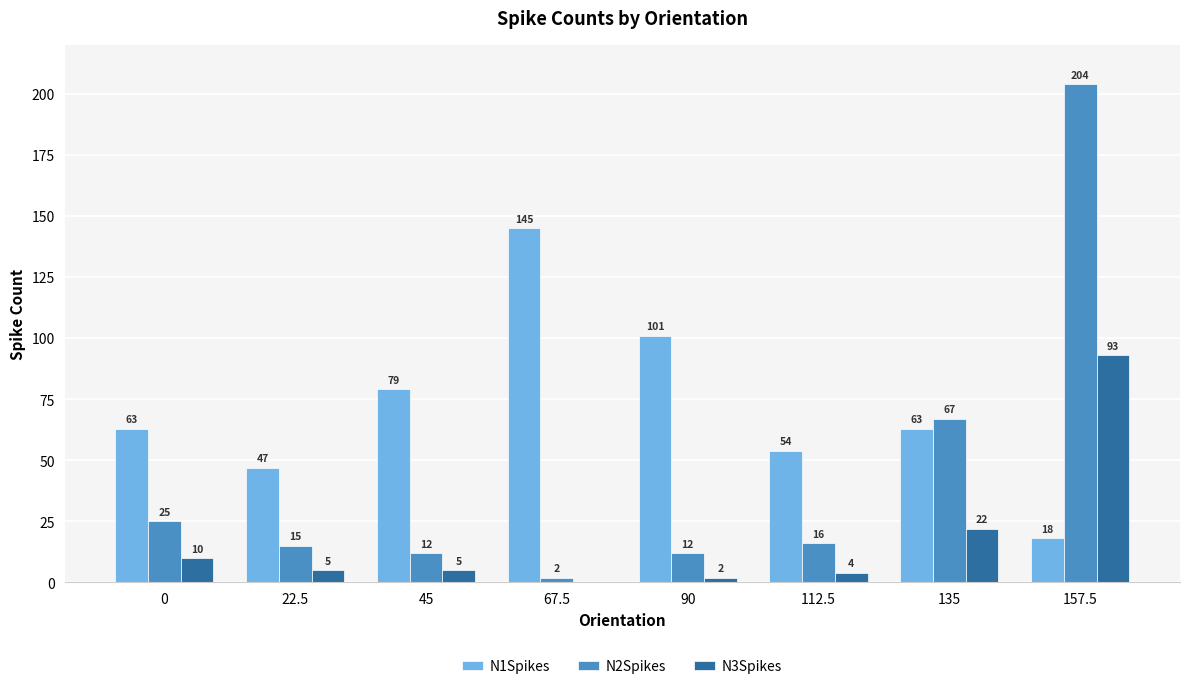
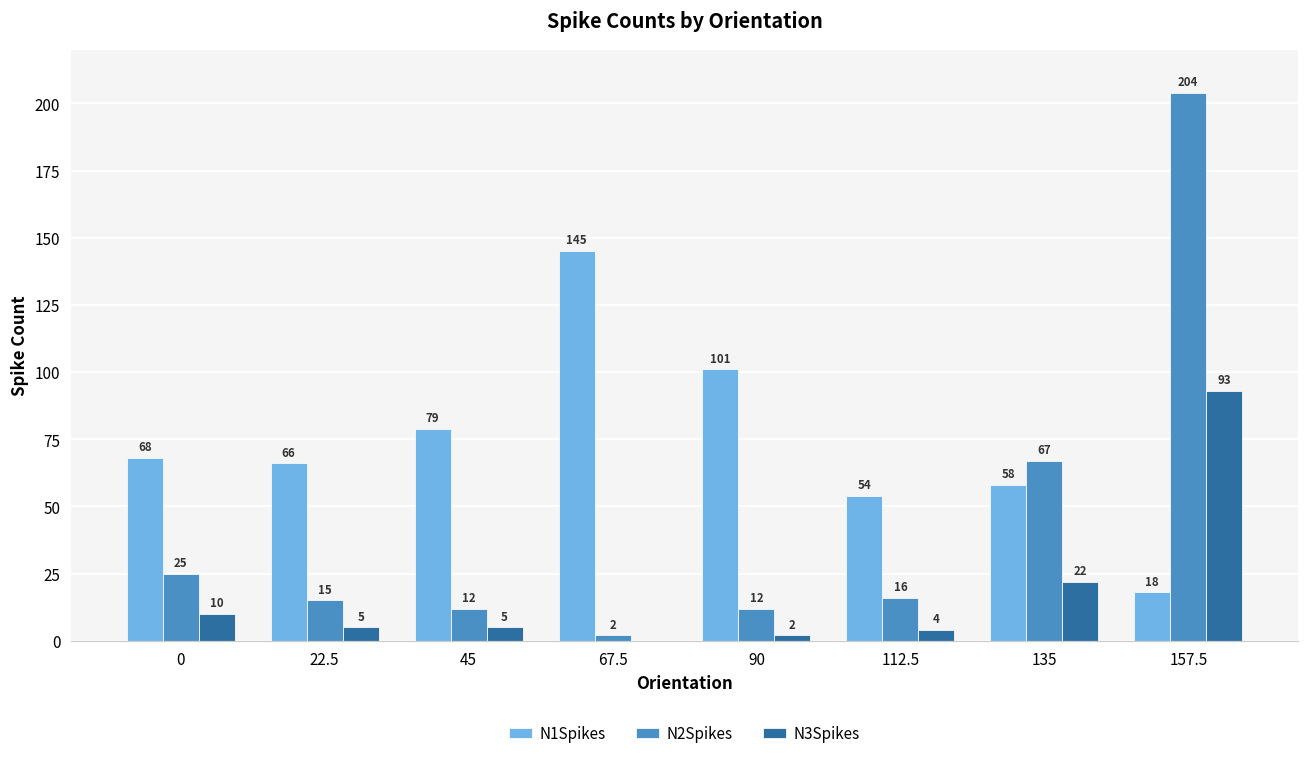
N1Spikes, 0: 63 -> 68
N1Spikes, 22.5: 47 -> 66
N1Spikes, 135: 63 -> 58
